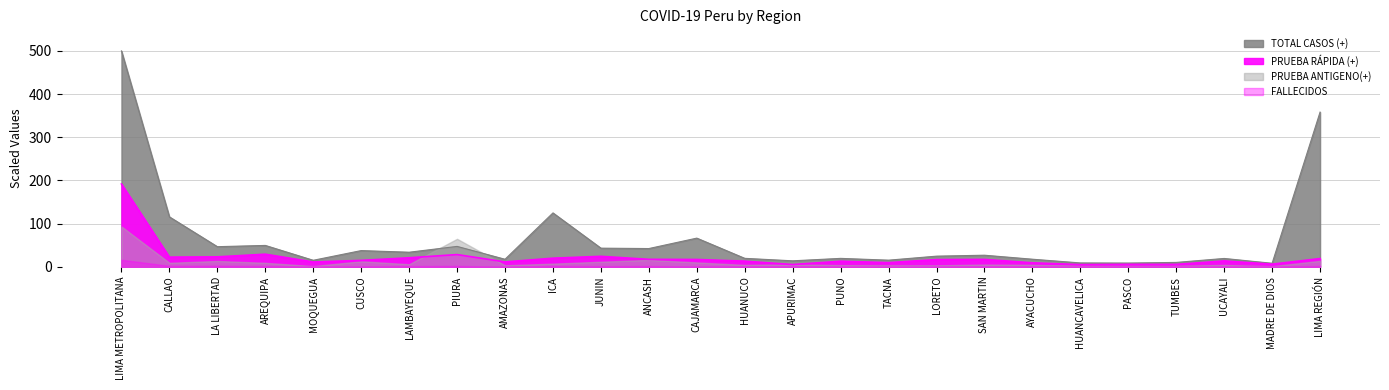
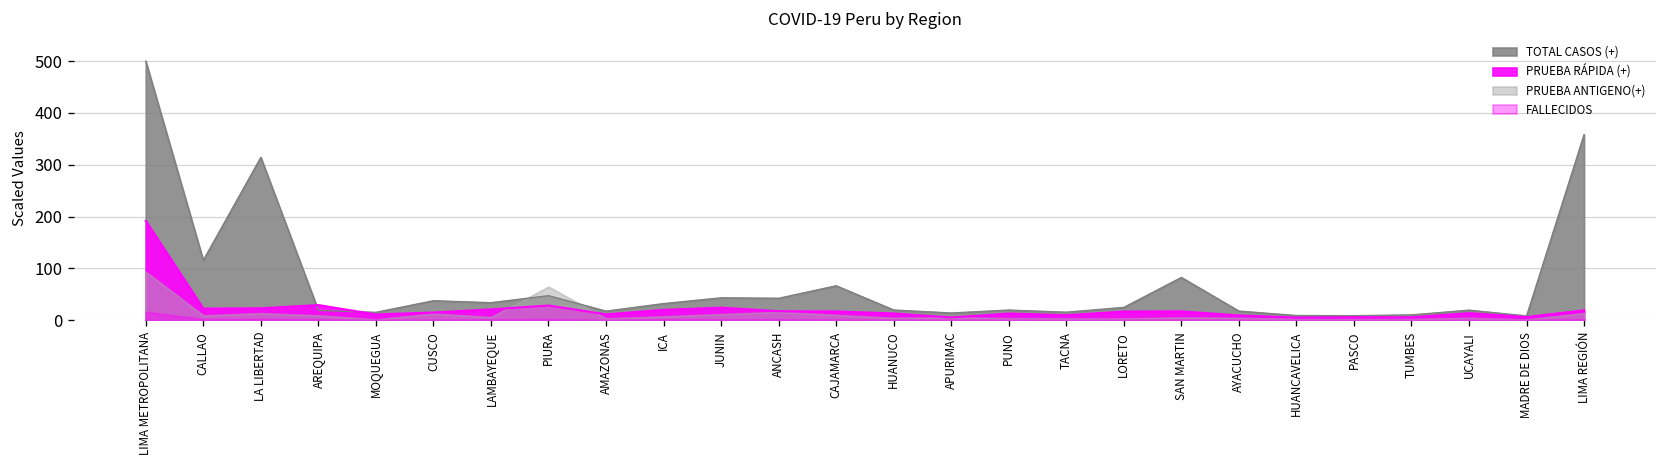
TOTAL CASOS (+), LA LIBERTAD: 50 -> 310
TOTAL CASOS (+), AREQUIPA: 50 -> 20
TOTAL CASOS (+), ICA: 120 -> 30
TOTAL CASOS (+), SAN MARTIN: 30 -> 80
